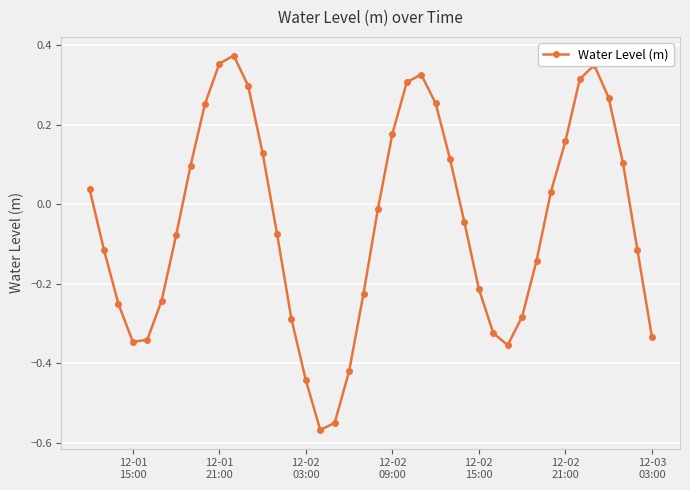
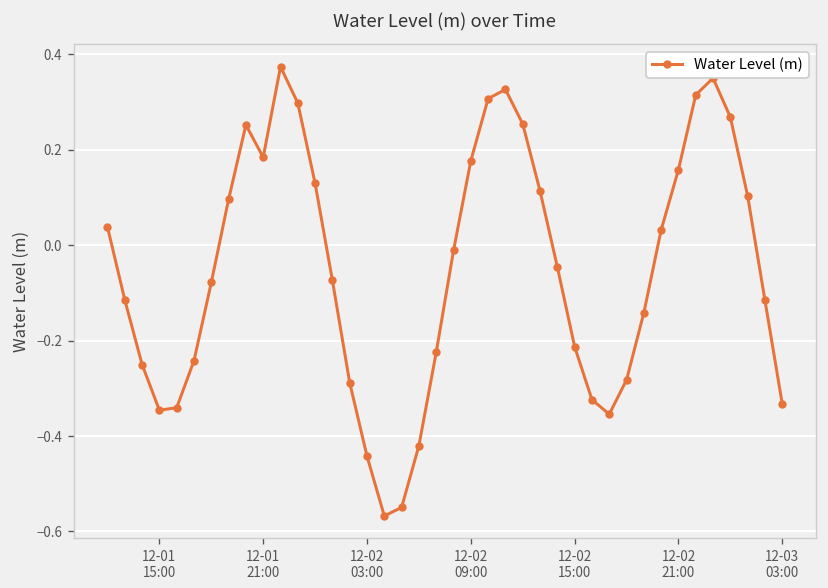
12-01 21:00: 0.35 -> 0.18
